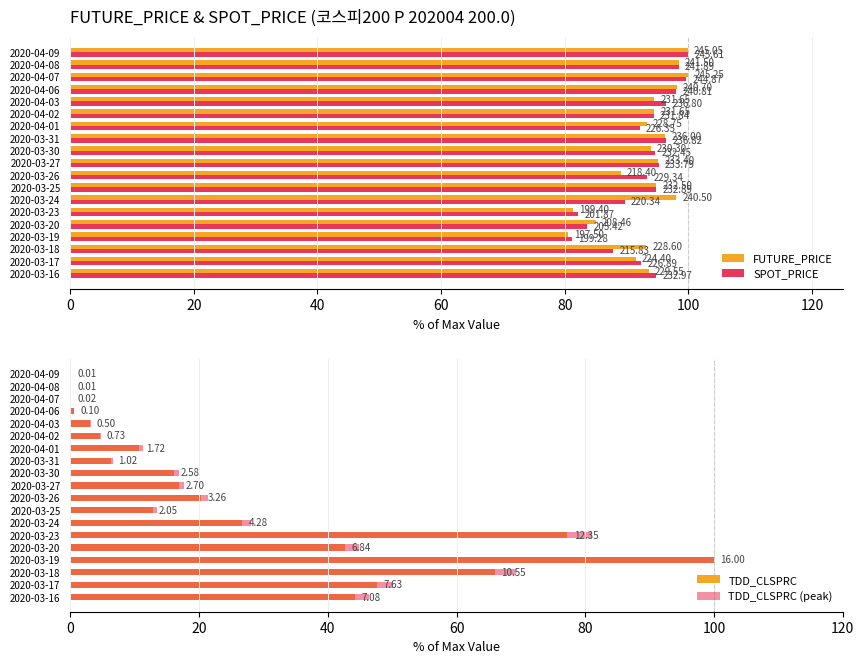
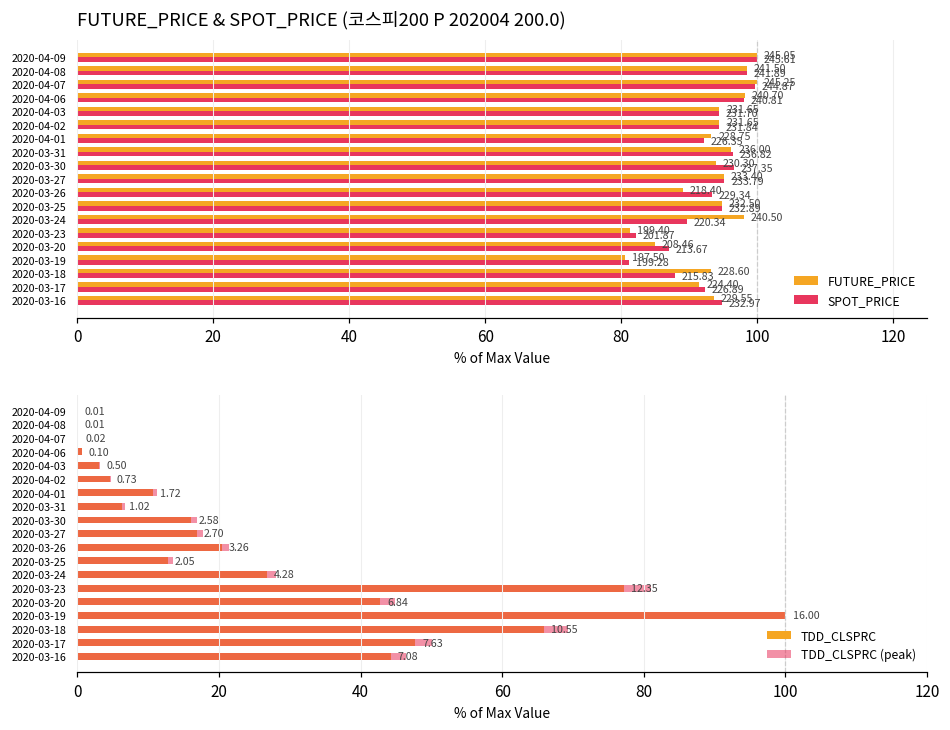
FUTURE_PRICE & SPOT_PRICE (코스피200 P 202004 200.0), SPOT_PRICE, 2020-04-03: 236.80 -> 231.70
FUTURE_PRICE & SPOT_PRICE (코스피200 P 202004 200.0), SPOT_PRICE, 2020-03-30: 232.45 -> 237.35
FUTURE_PRICE & SPOT_PRICE (코스피200 P 202004 200.0), SPOT_PRICE, 2020-03-20: 205.42 -> 213.67
